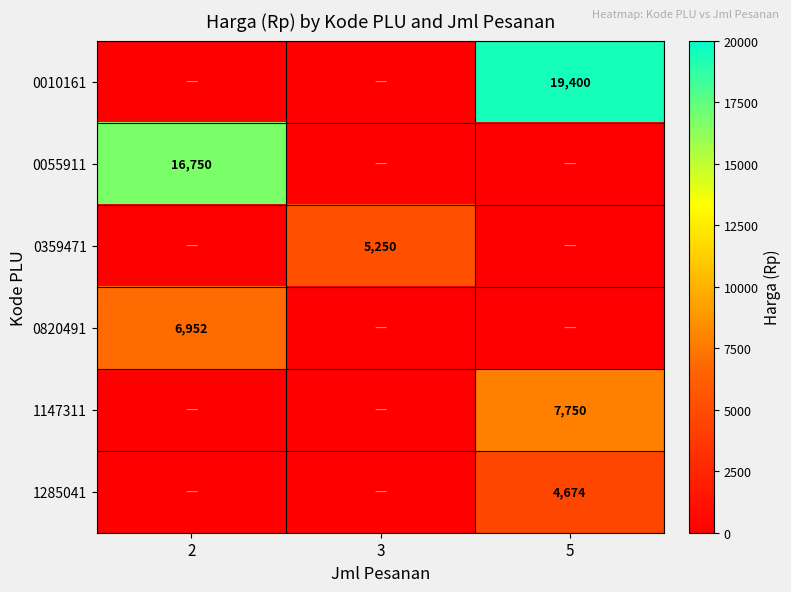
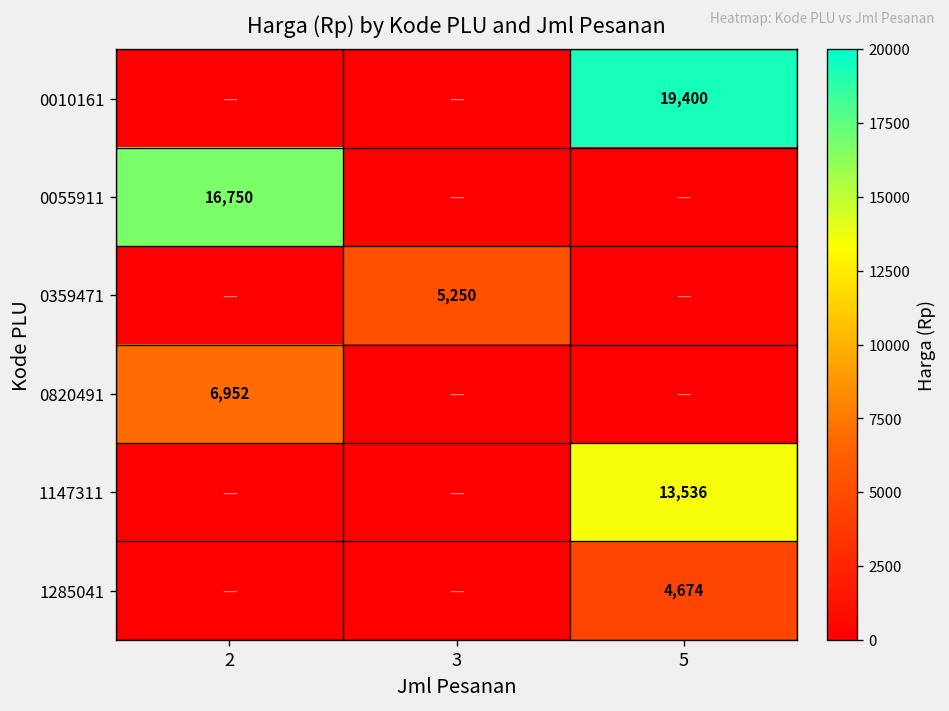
1147311, 5: 7,750 -> 13,536
